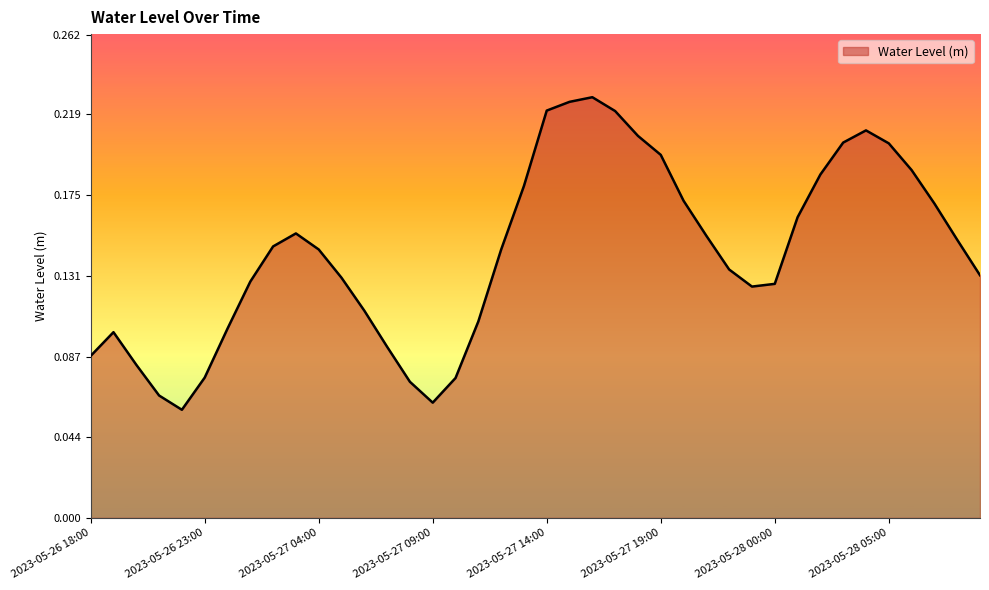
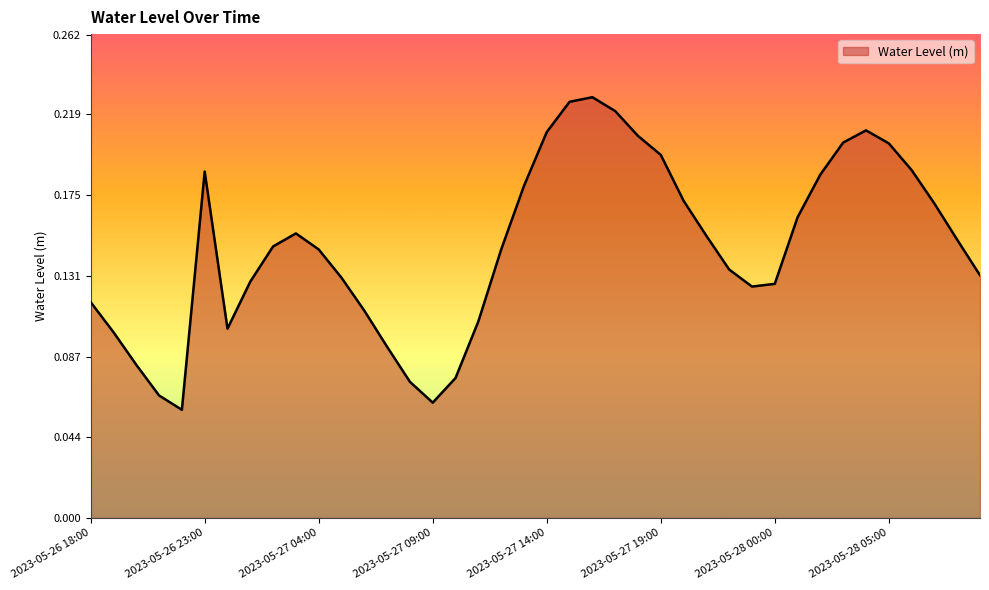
2023-05-26 18:00: 0.088 -> 0.117
2023-05-26 23:00: 0.076 -> 0.188
2023-05-27 14:00: 0.221 -> 0.209
